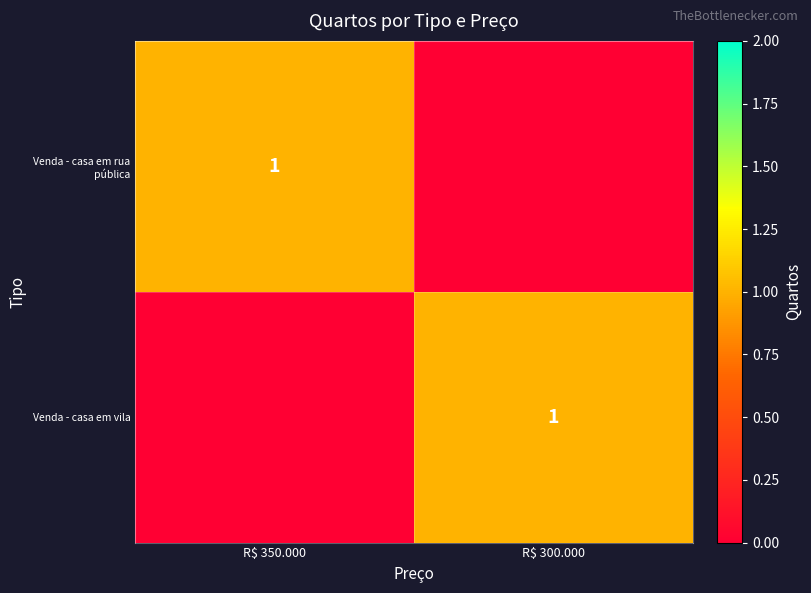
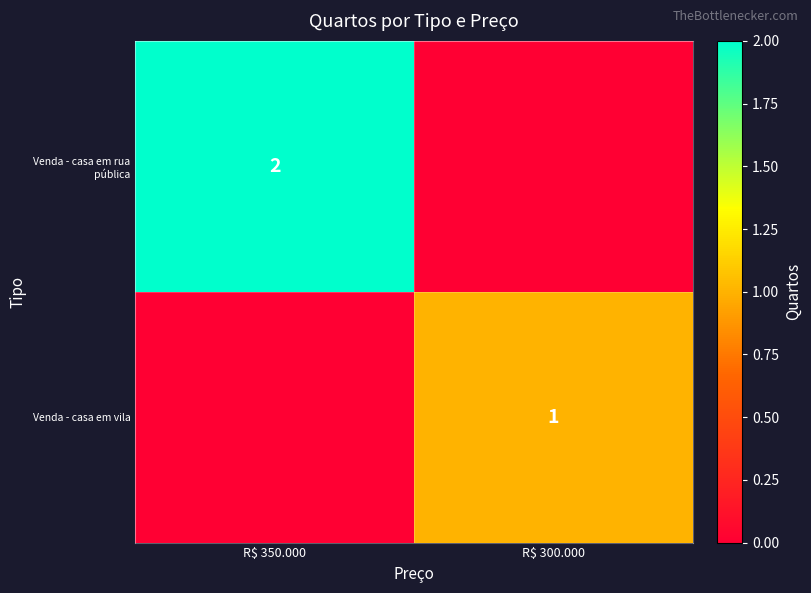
Venda - casa em rua pública, R$ 350.000: 1 -> 2
